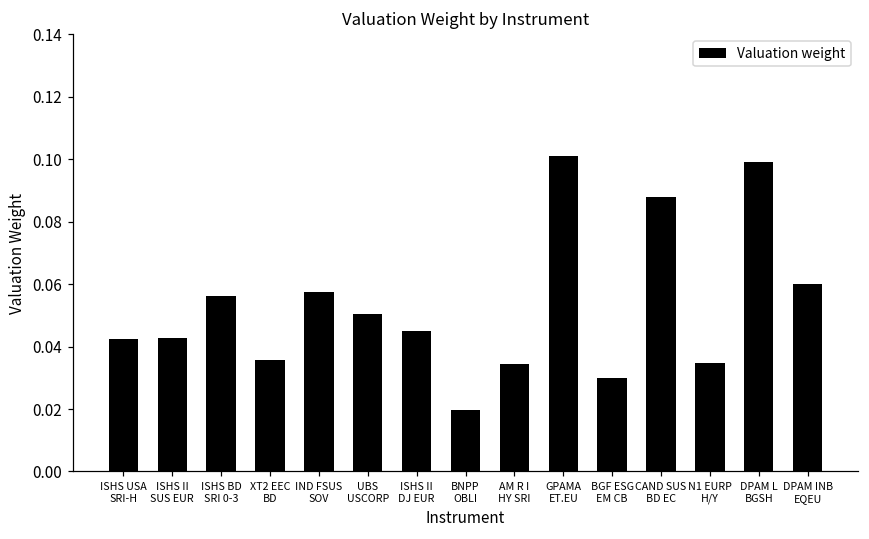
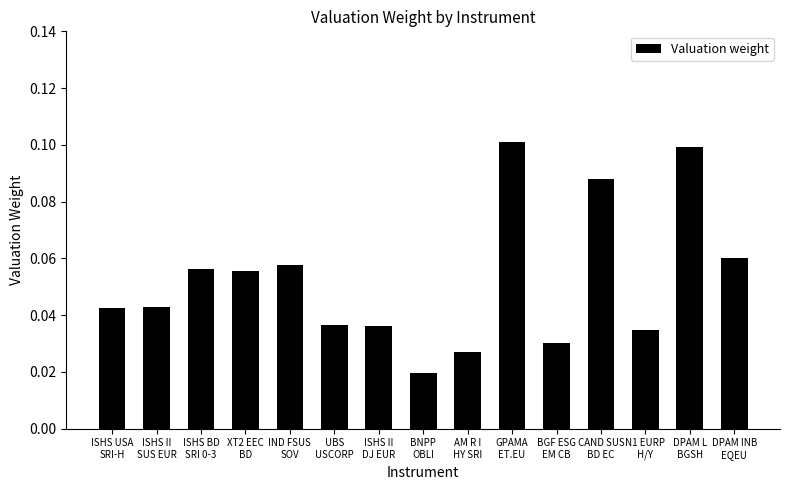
XT2 EEC BD: 0.036 -> 0.056
UBS USCORP: 0.050 -> 0.036
ISHS II DJ EUR: 0.045 -> 0.036
AM R I HY SRI: 0.034 -> 0.027
